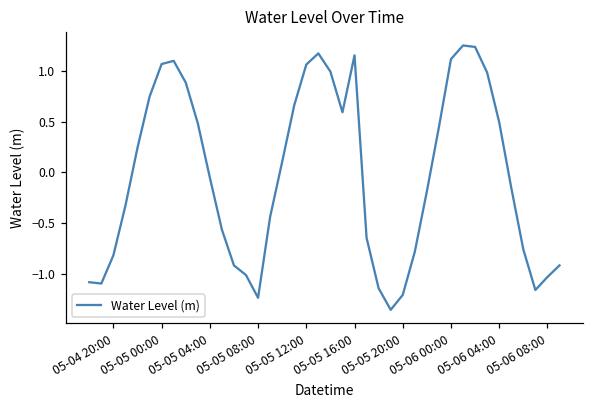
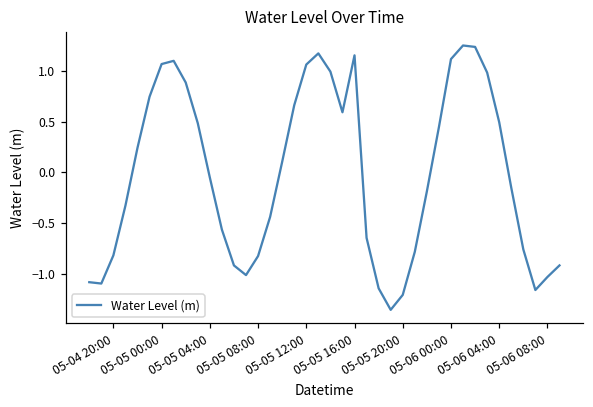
05-05 08:00: -1.2 -> -0.8
